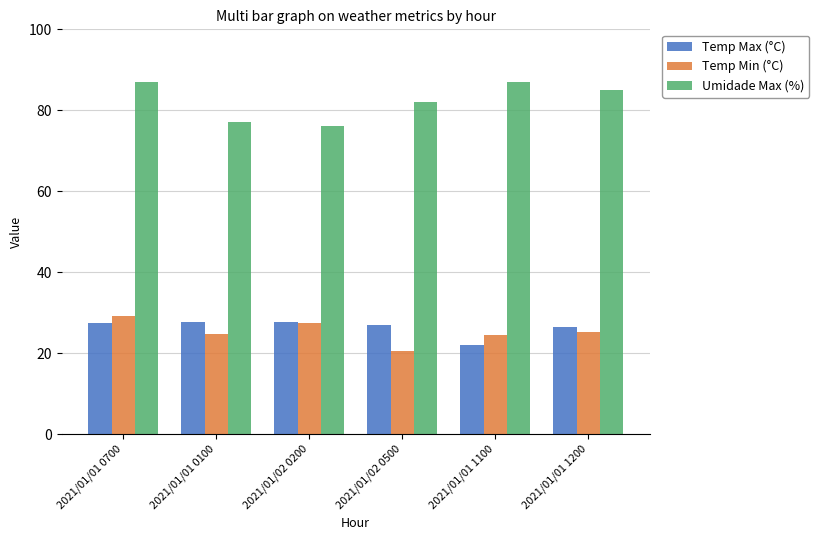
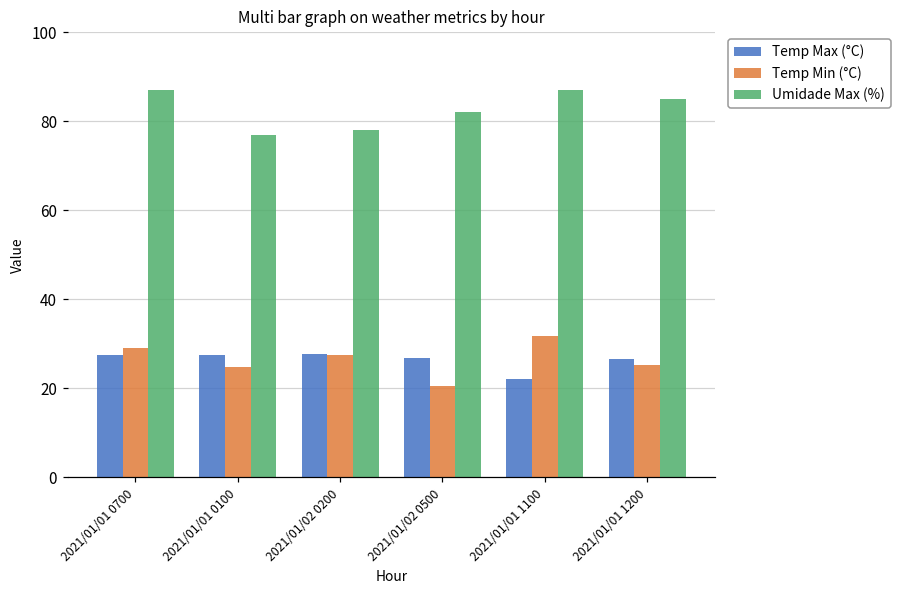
Umidade Max (%), 2021/01/02 0200: 76 -> 78
Temp Min (°C), 2021/01/01 1100: 24 -> 32
